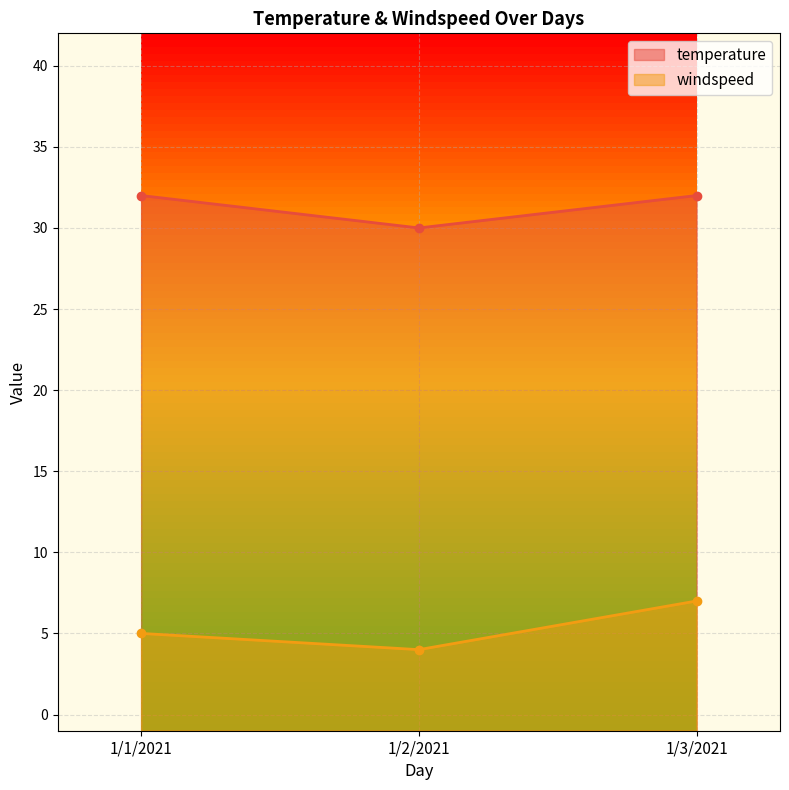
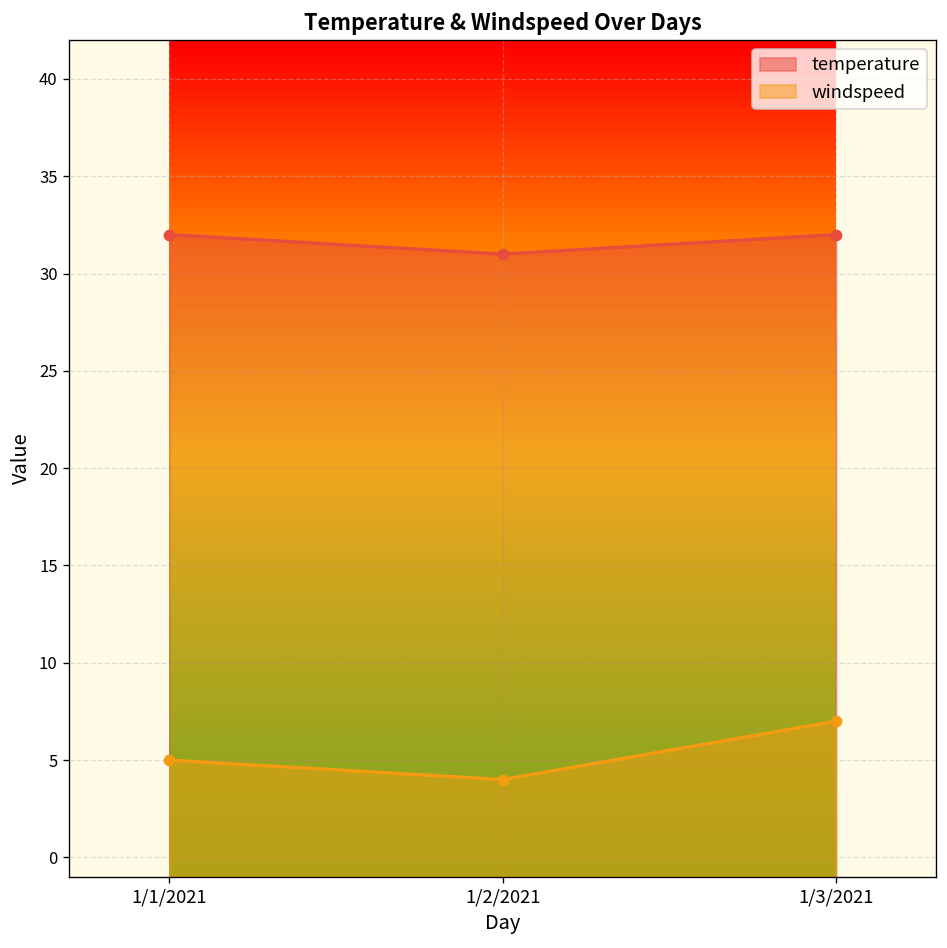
temperature, 1/2/2021: 30 -> 31
